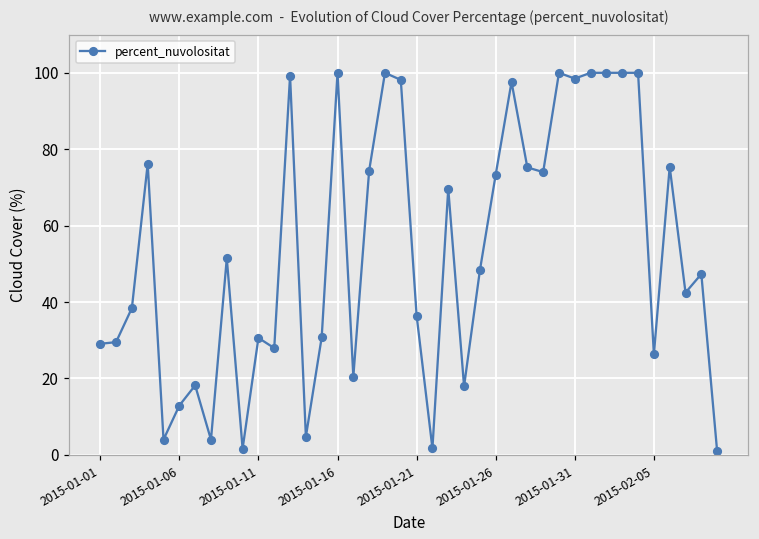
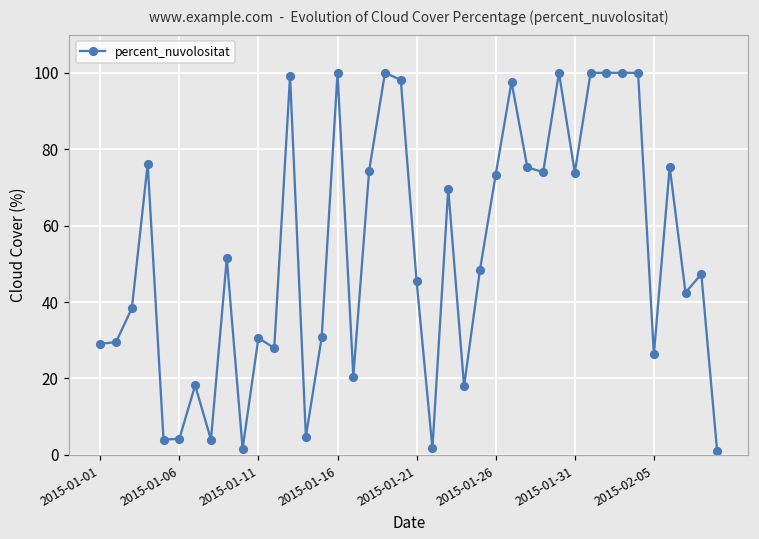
2015-01-06: 13 -> 4
2015-01-21: 36 -> 45
2015-01-31: 98 -> 74
